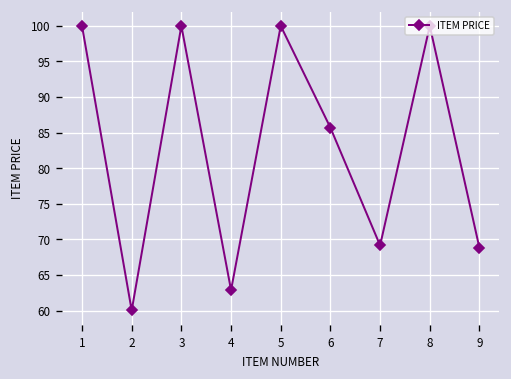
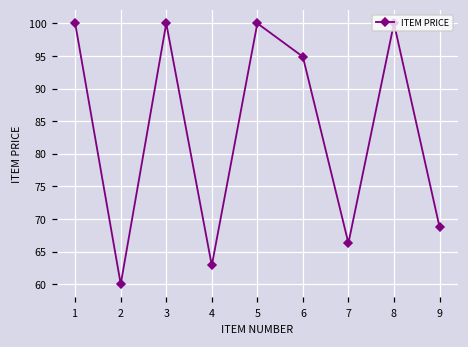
6: 86 -> 95
7: 69 -> 66
